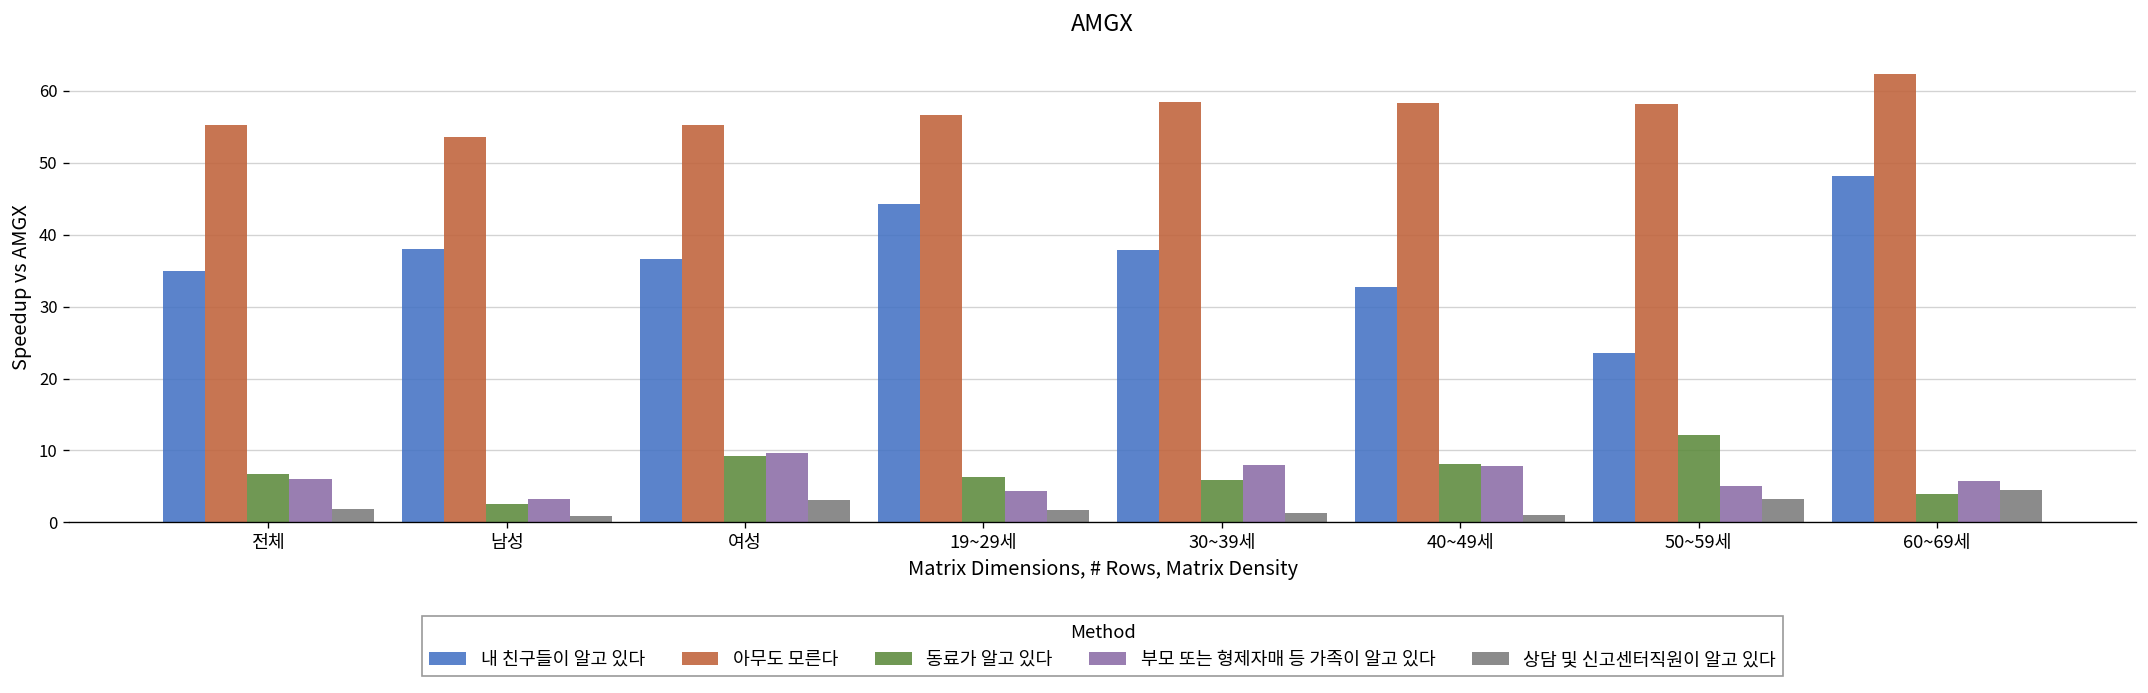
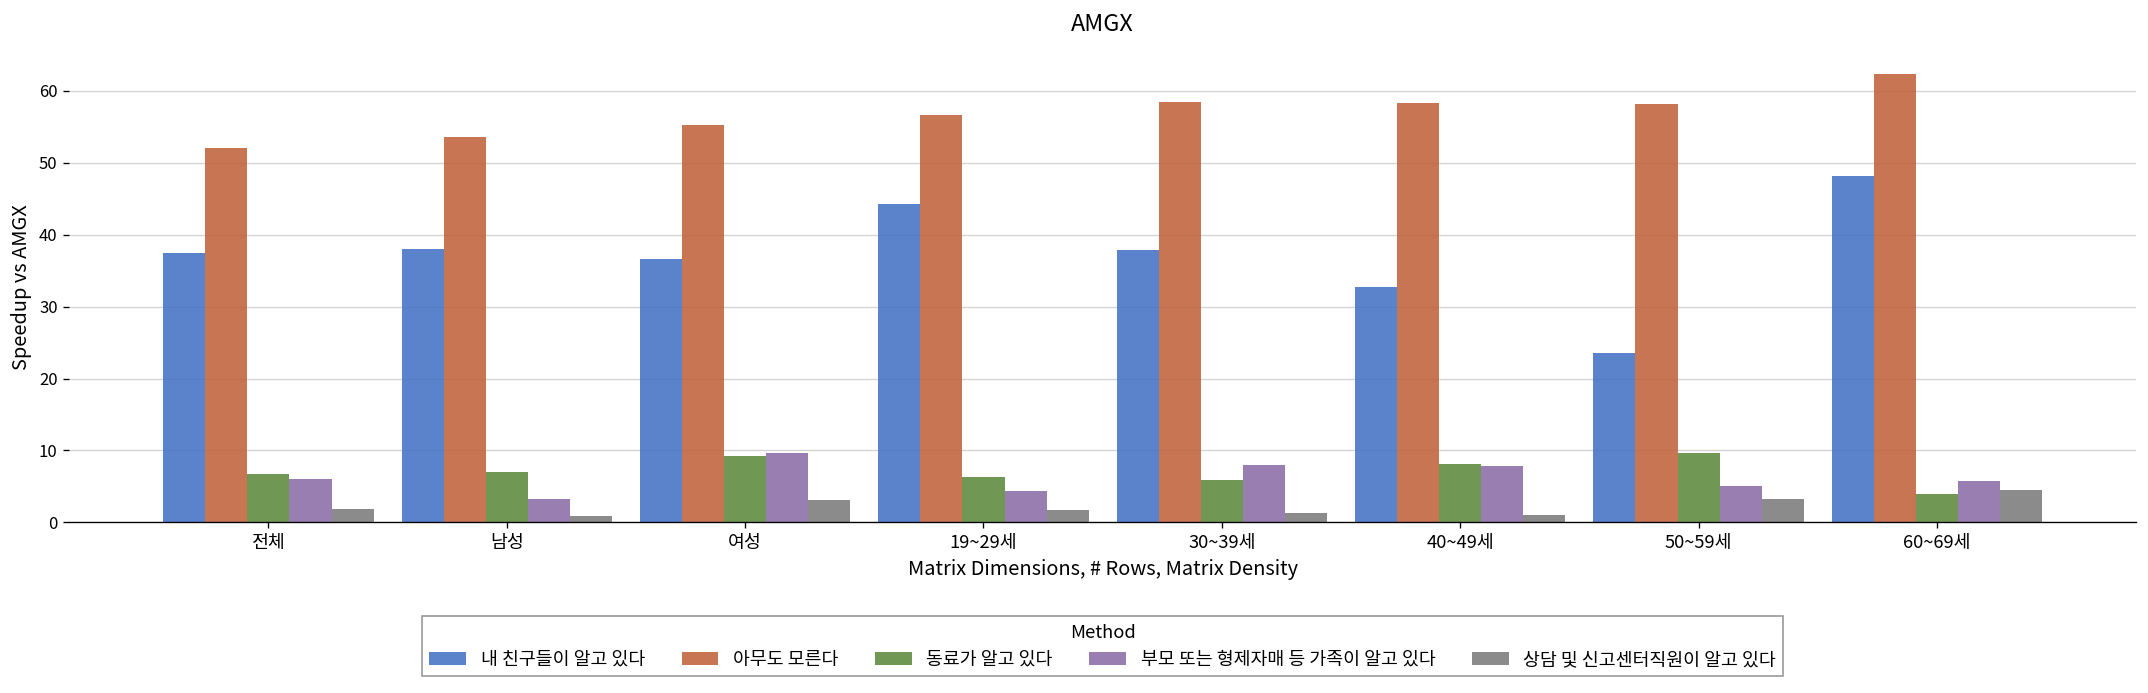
내 친구들이 알고 있다, 전체: 35 -> 37
아무도 모른다, 전체: 55 -> 52
동료가 알고 있다, 남성: 3 -> 7
동료가 알고 있다, 50~59세: 12 -> 10
